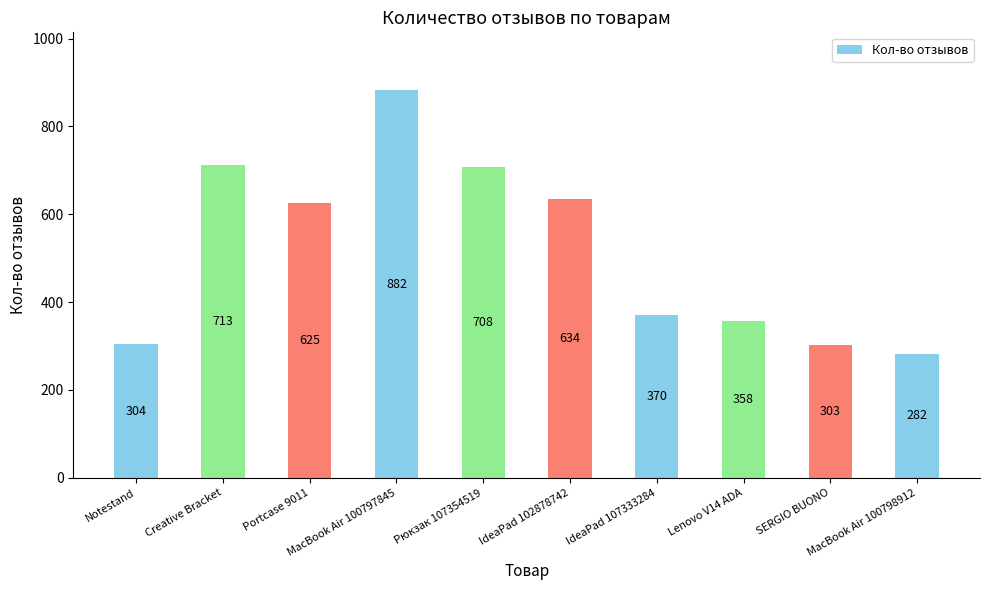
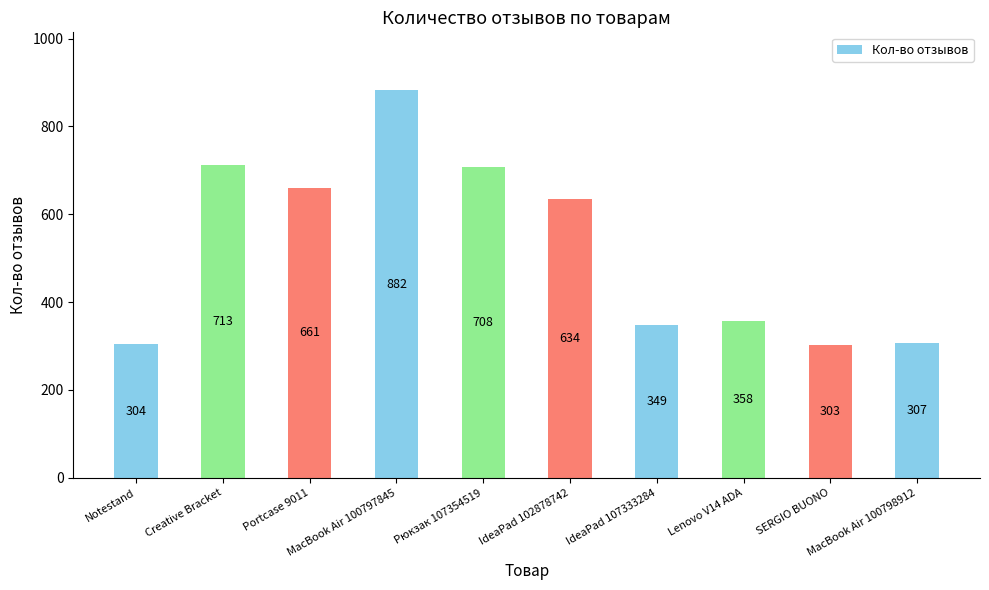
Portcase 9011: 625 -> 661
IdeaPad 107333284: 370 -> 349
MacBook Air 100798912: 282 -> 307
